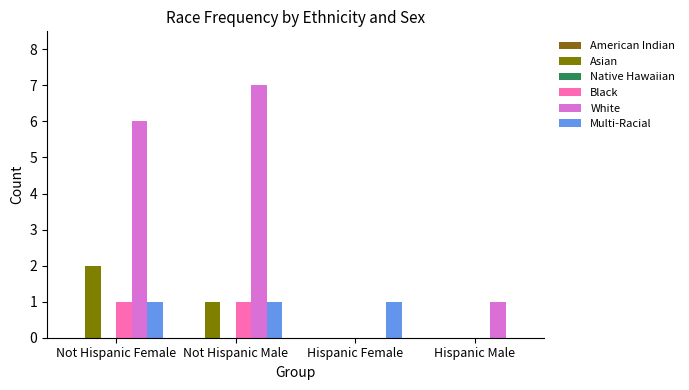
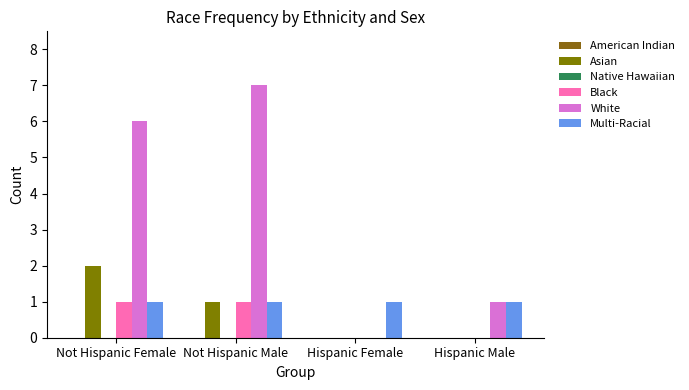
Multi-Racial, Hispanic Male: 0 -> 1
